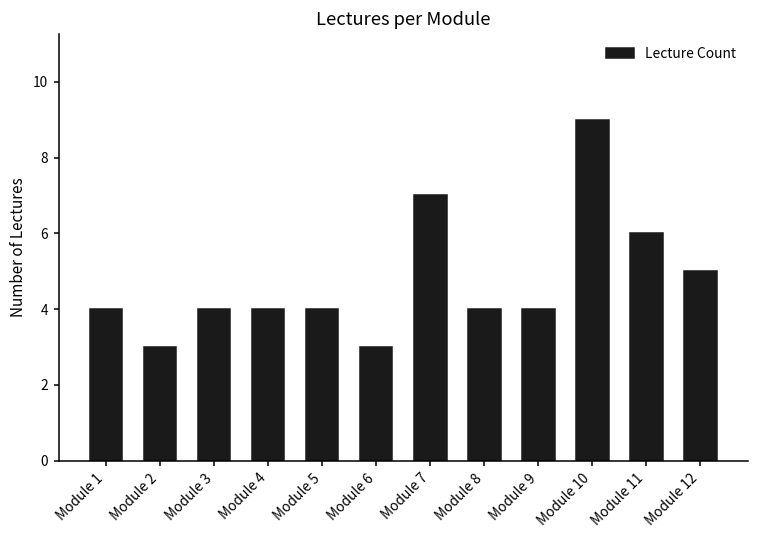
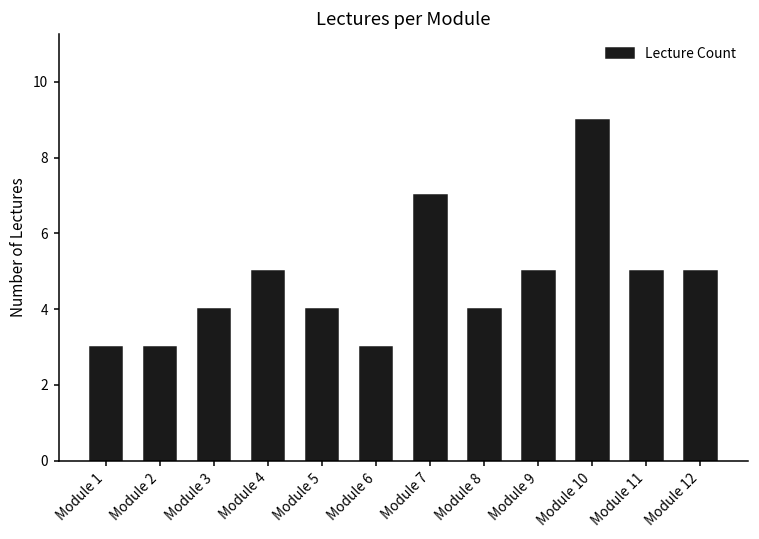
Module 1: 4 -> 3
Module 4: 4 -> 5
Module 9: 4 -> 5
Module 11: 6 -> 5
